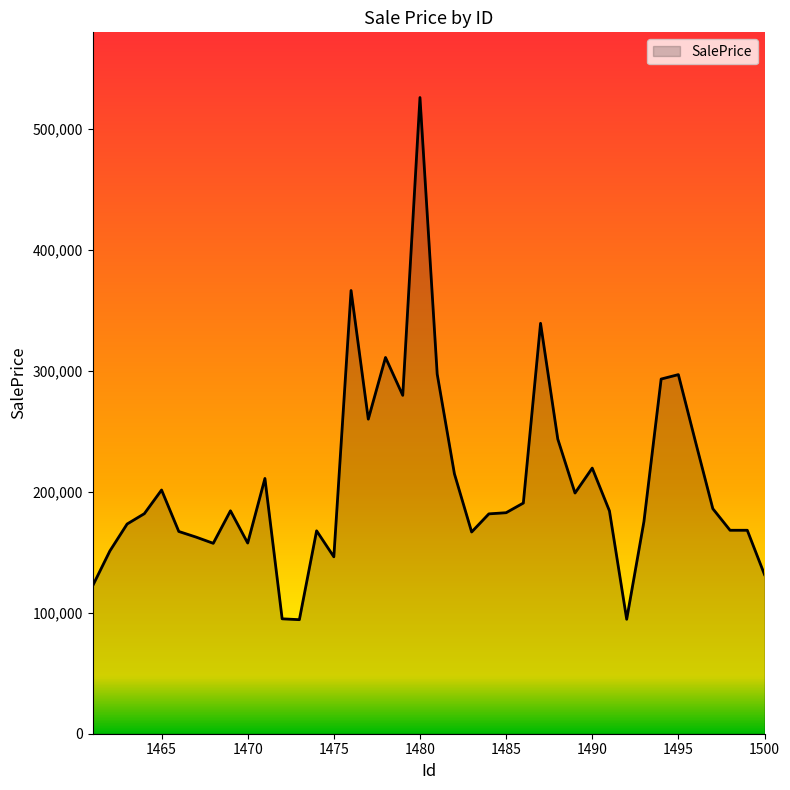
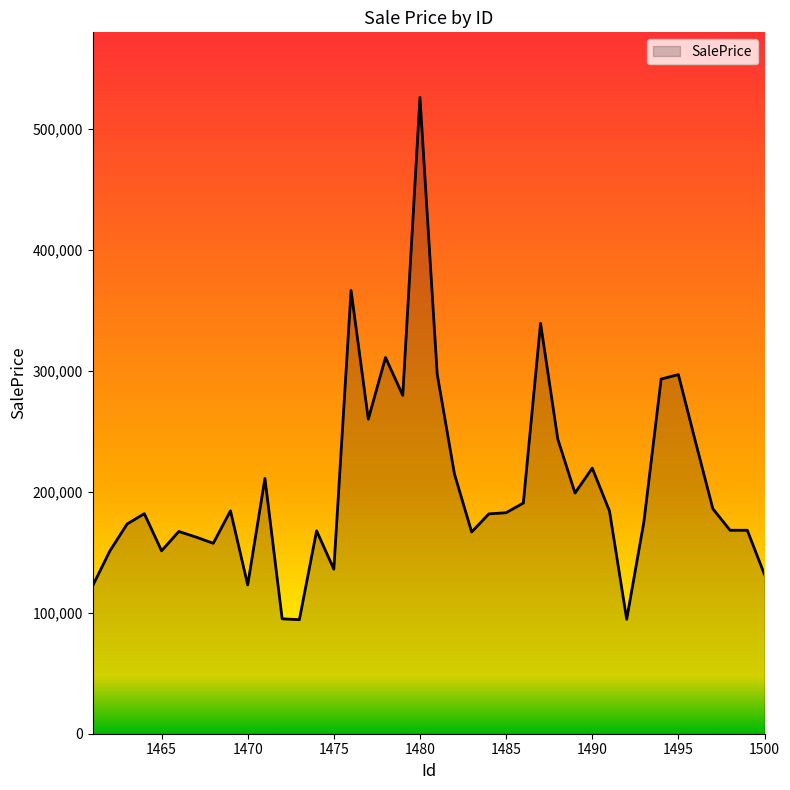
1465: 202,000 -> 151,000
1470: 158,000 -> 123,000
1475: 146,000 -> 136,000
